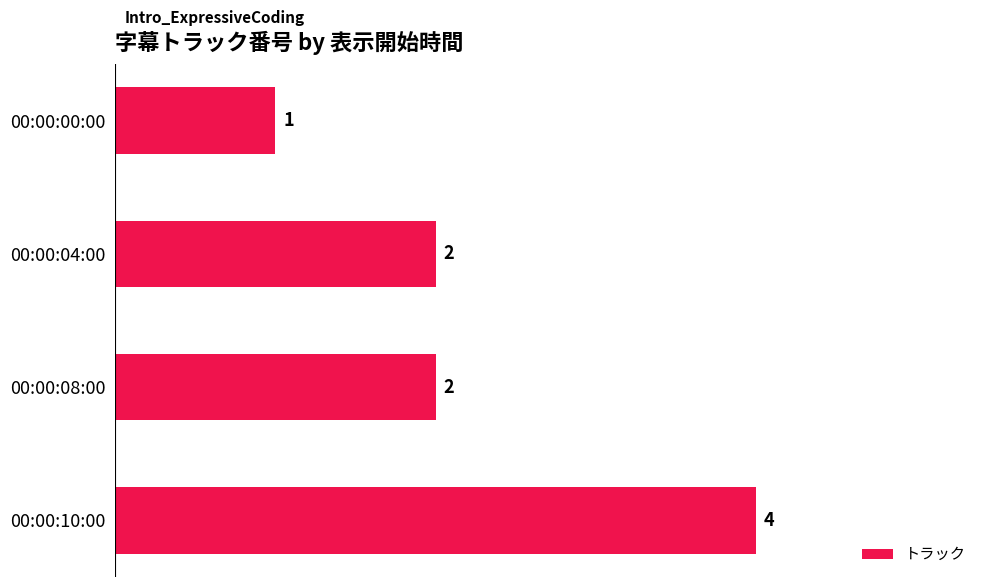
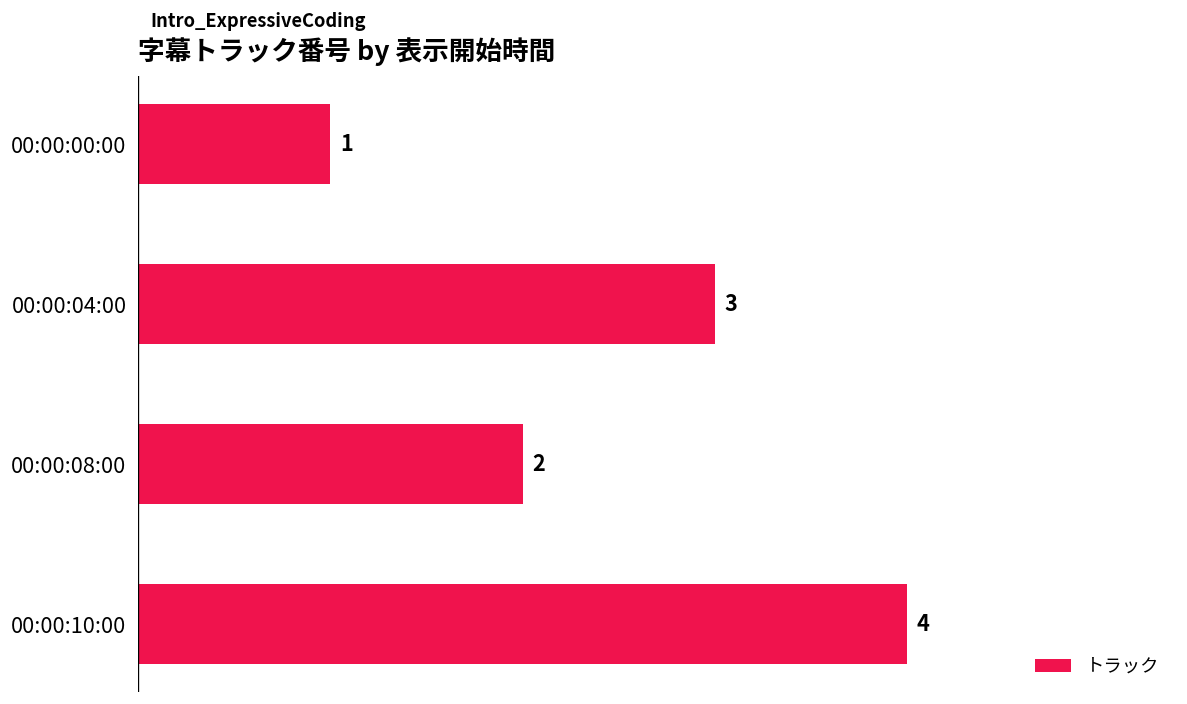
00:00:04:00: 2 -> 3
